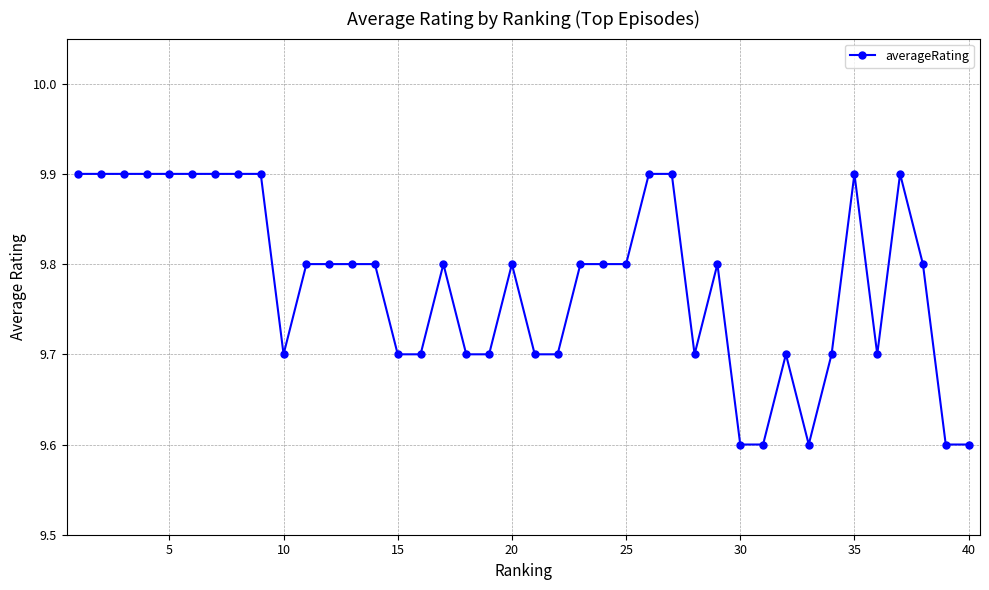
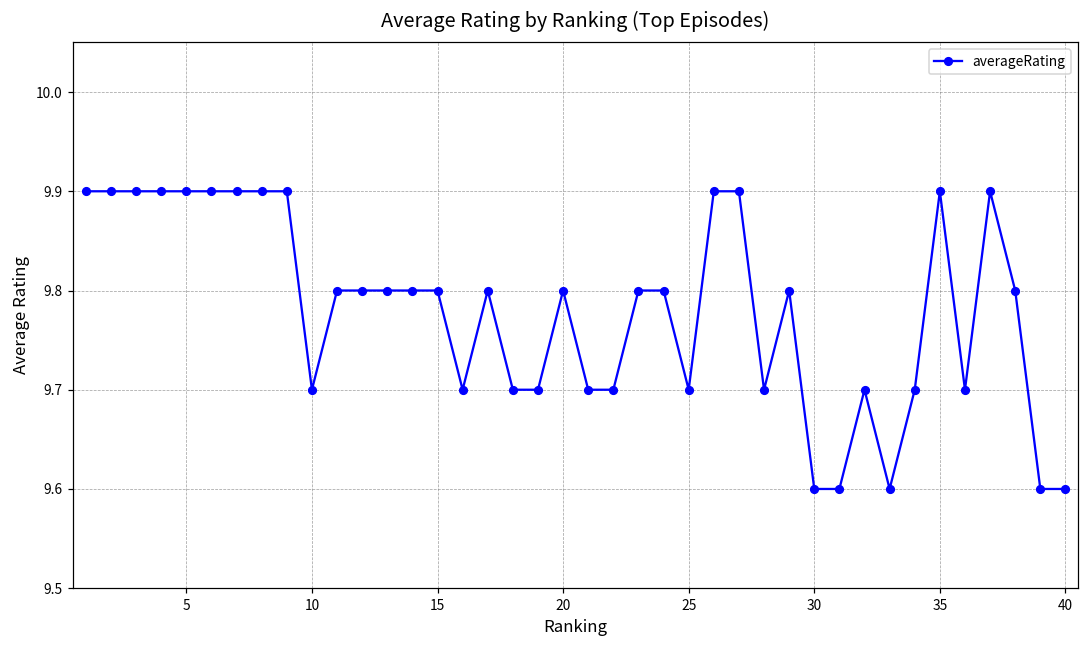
15: 9.7 -> 9.8
25: 9.8 -> 9.7
